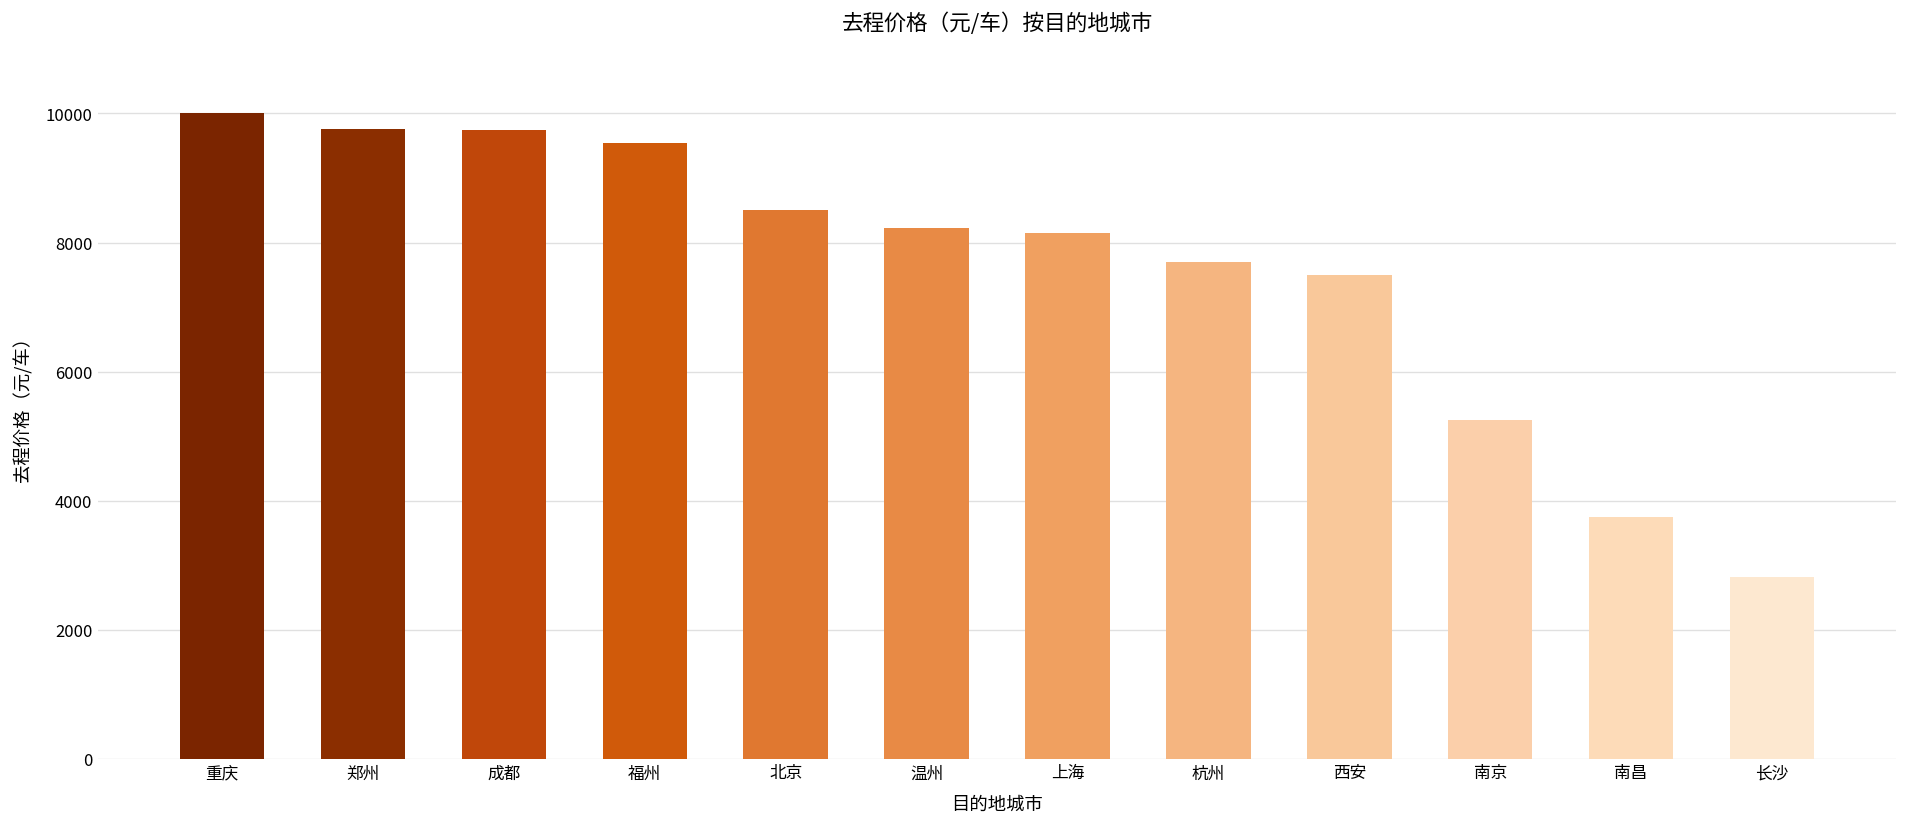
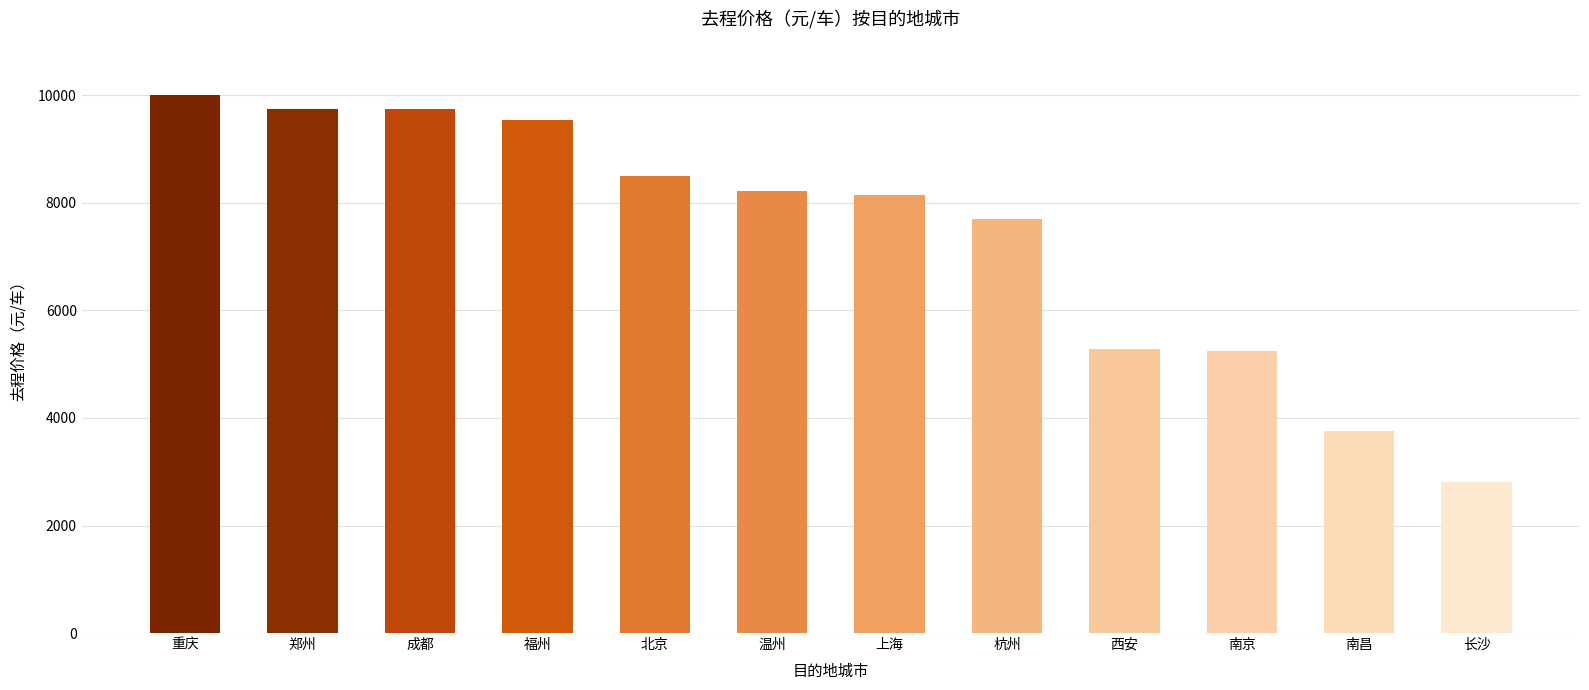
西安: 7500 -> 5300
